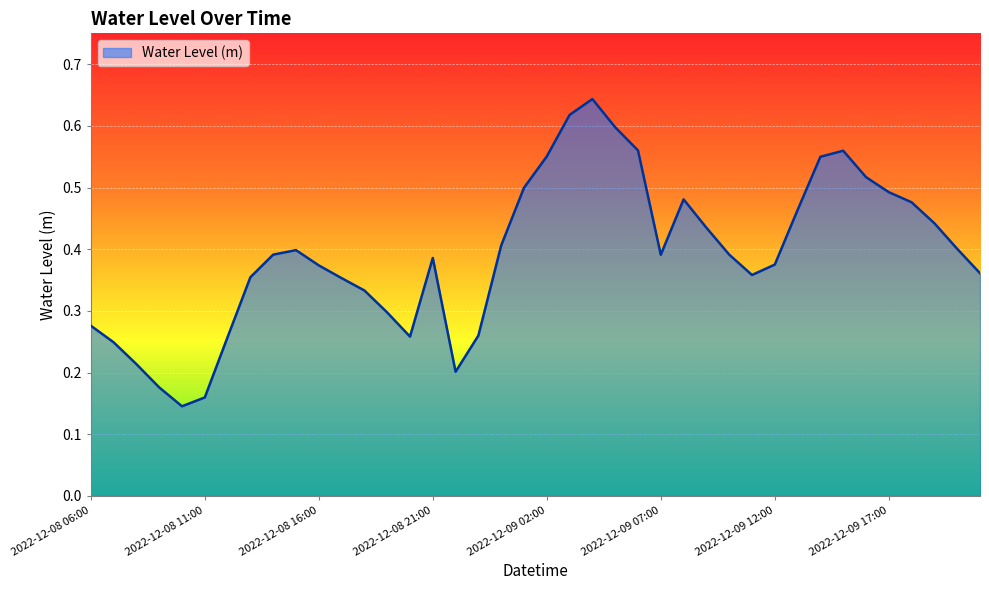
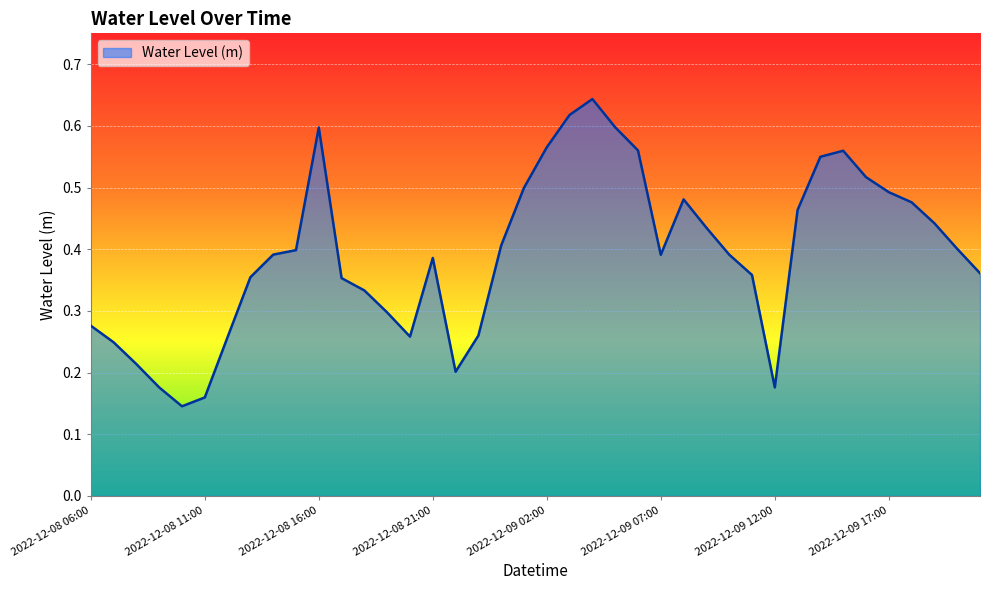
2022-12-08 16:00: 0.37 -> 0.60
2022-12-09 02:00: 0.55 -> 0.57
2022-12-09 12:00: 0.38 -> 0.18
